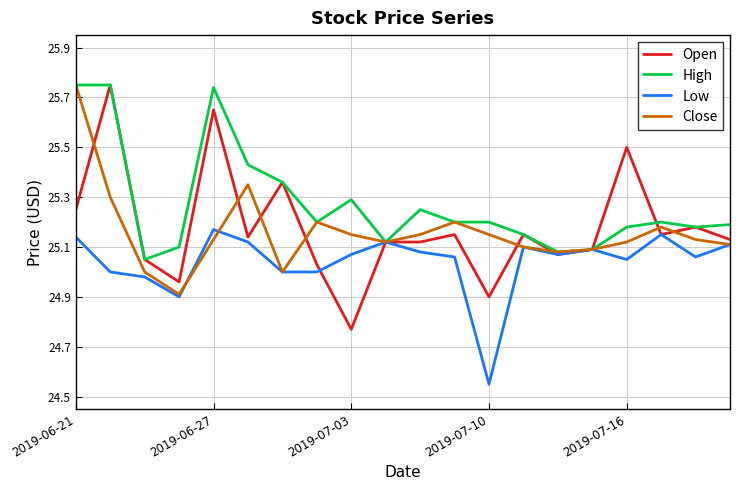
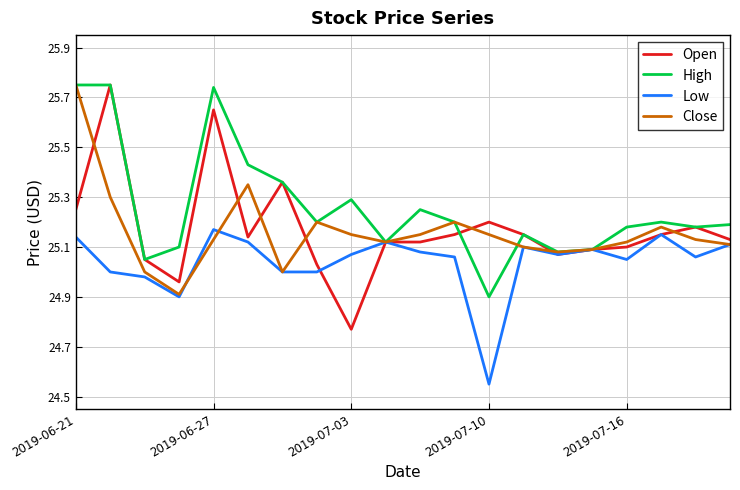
Open, 2019-07-10: 24.9 -> 25.2
High, 2019-07-10: 25.2 -> 24.9
Open, 2019-07-16: 25.5 -> 25.1
